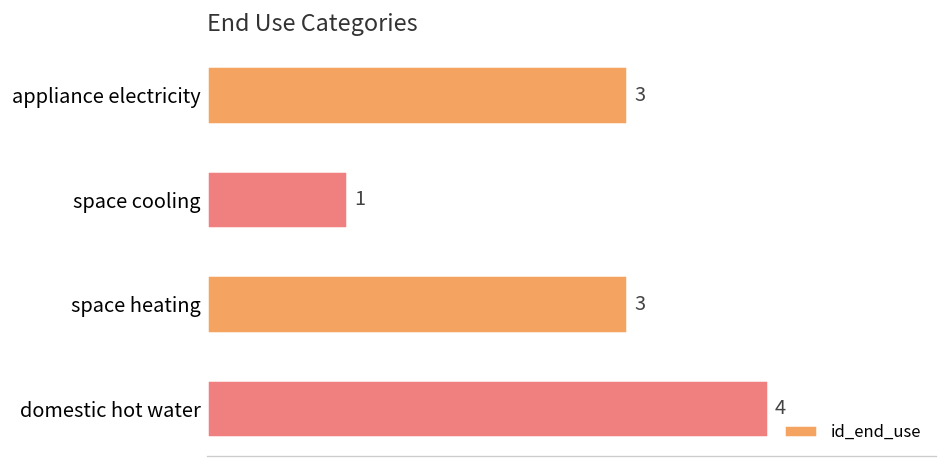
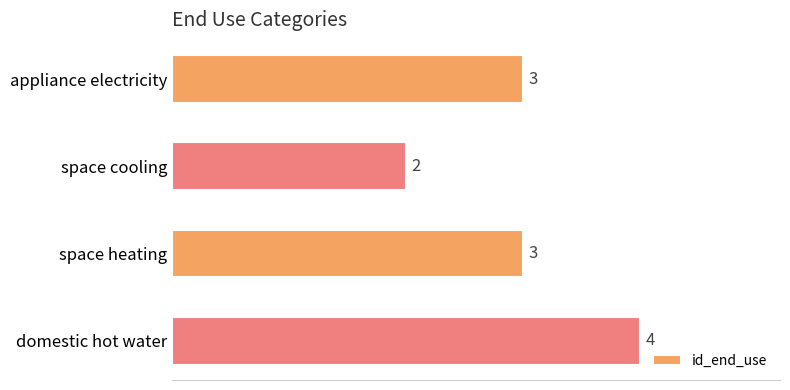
space cooling: 1 -> 2
